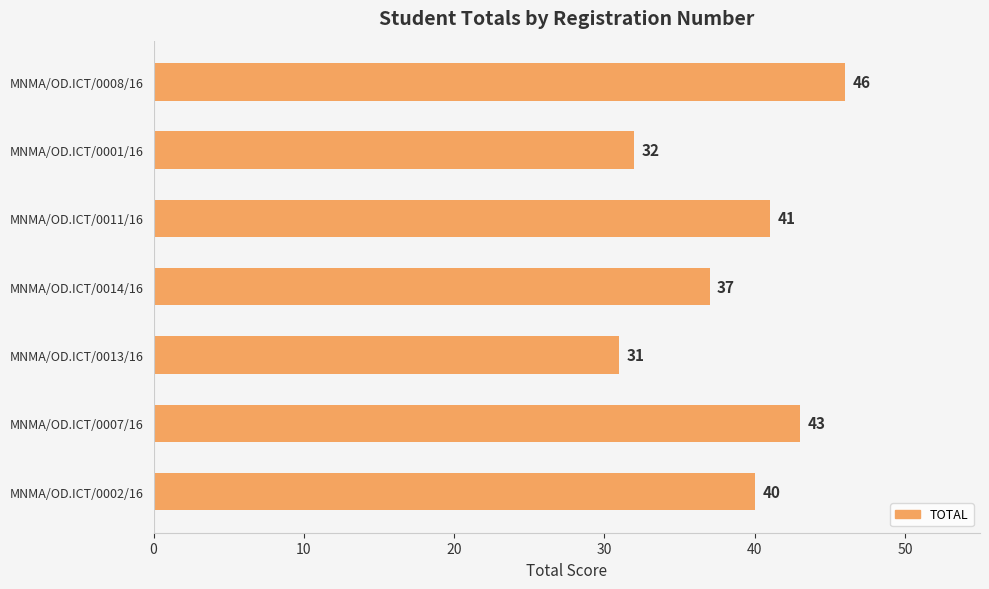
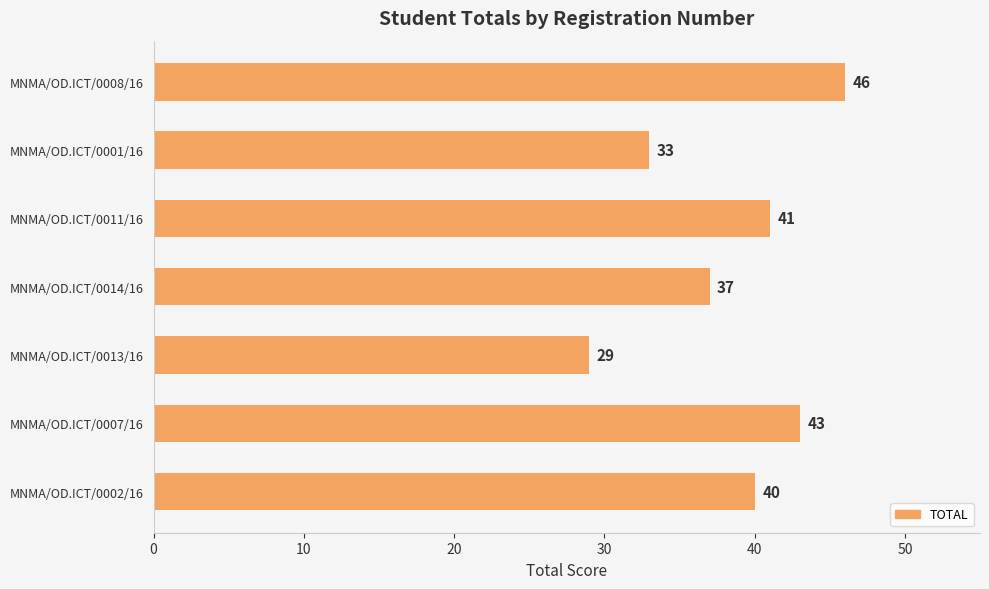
MNMA/OD.ICT/0001/16: 32 -> 33
MNMA/OD.ICT/0013/16: 31 -> 29
